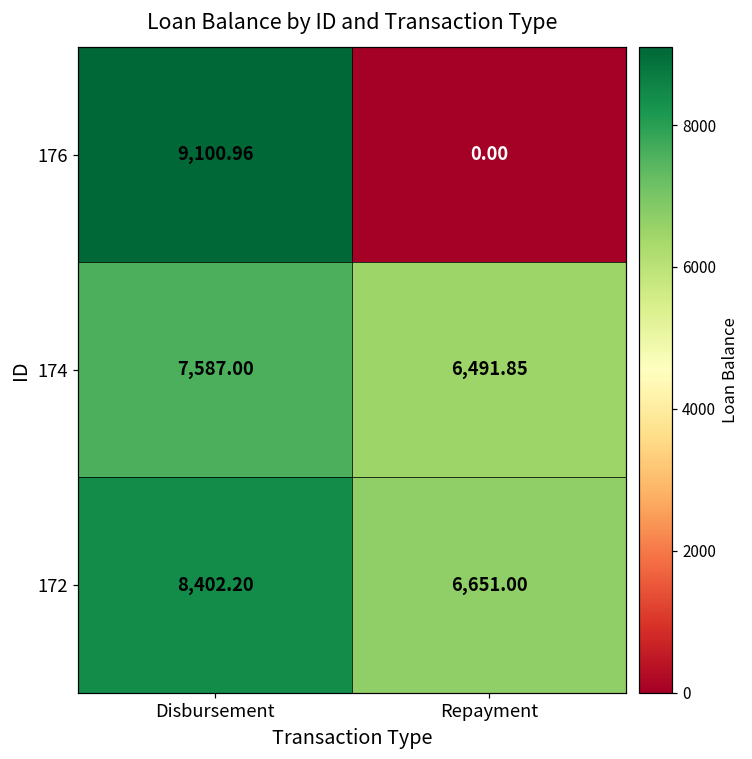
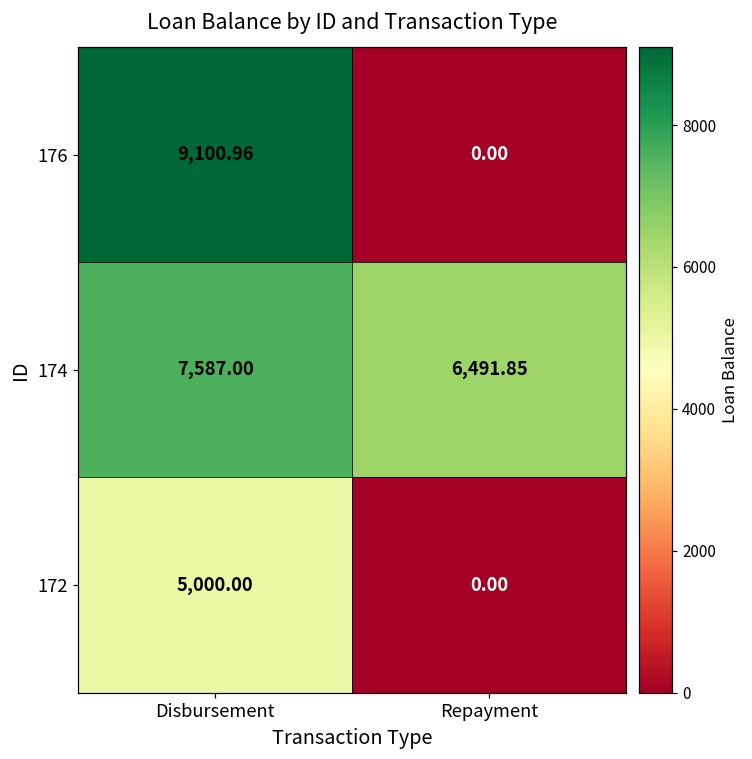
172, Disbursement: 8,402.20 -> 5,000.00
172, Repayment: 6,651.00 -> 0.00
